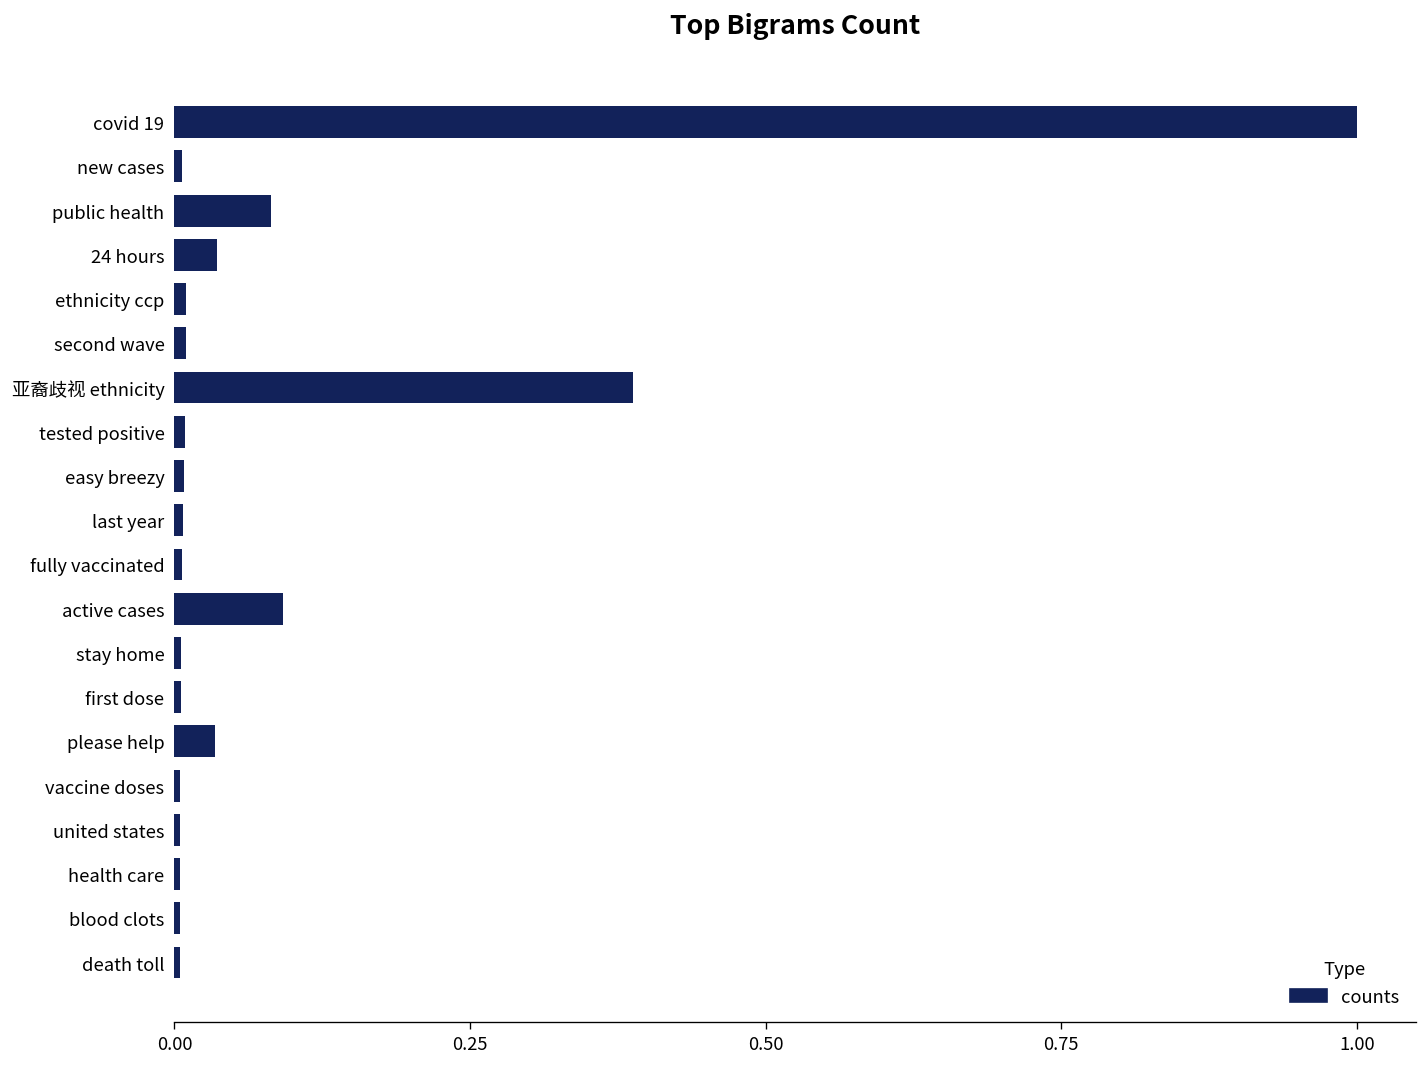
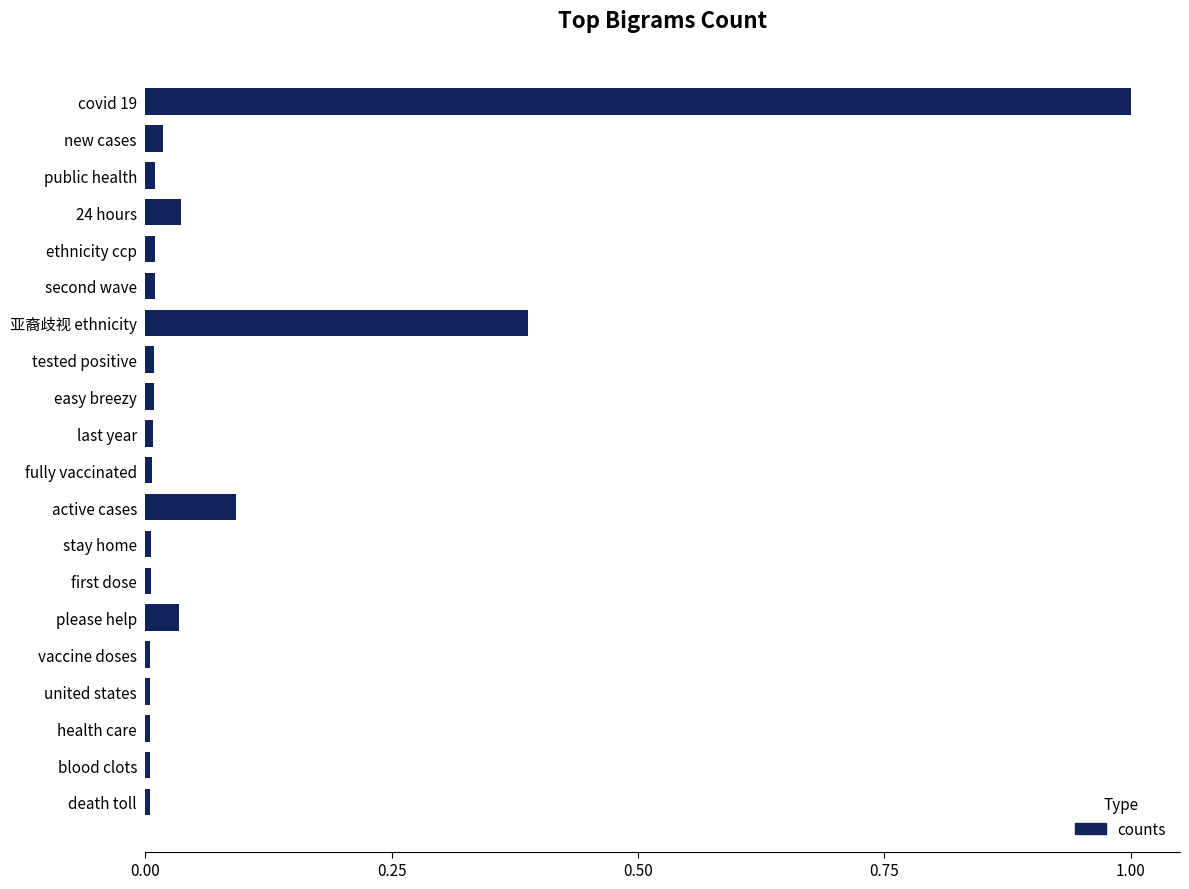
new cases: 0.01 -> 0.02
public health: 0.08 -> 0.01
